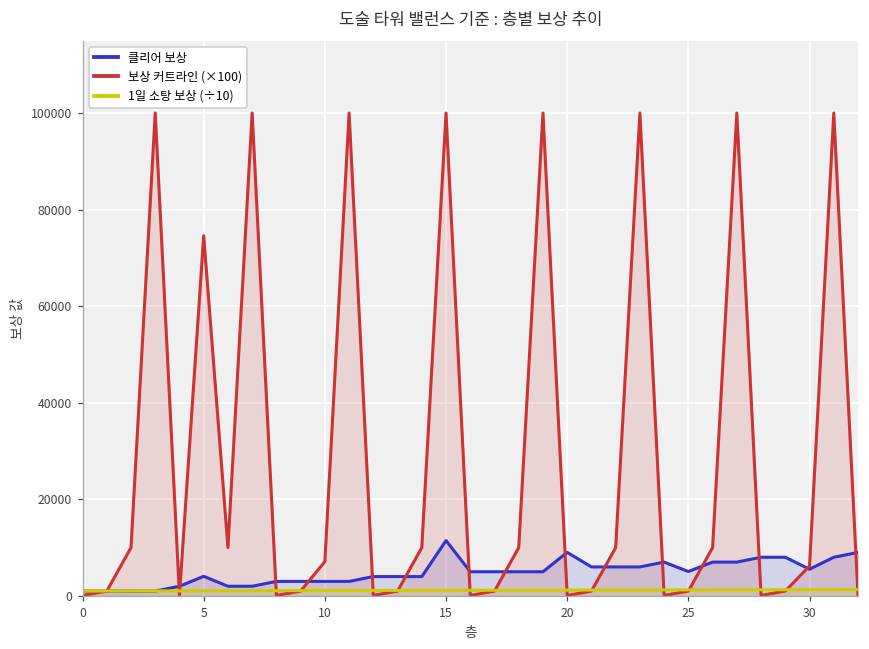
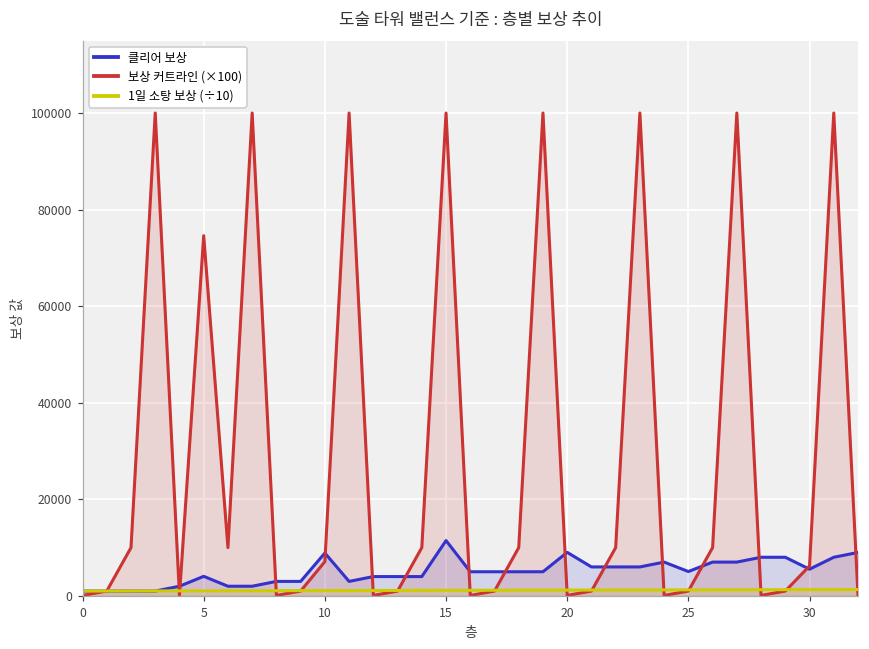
클리어 보상, 10: 3000 -> 9000
